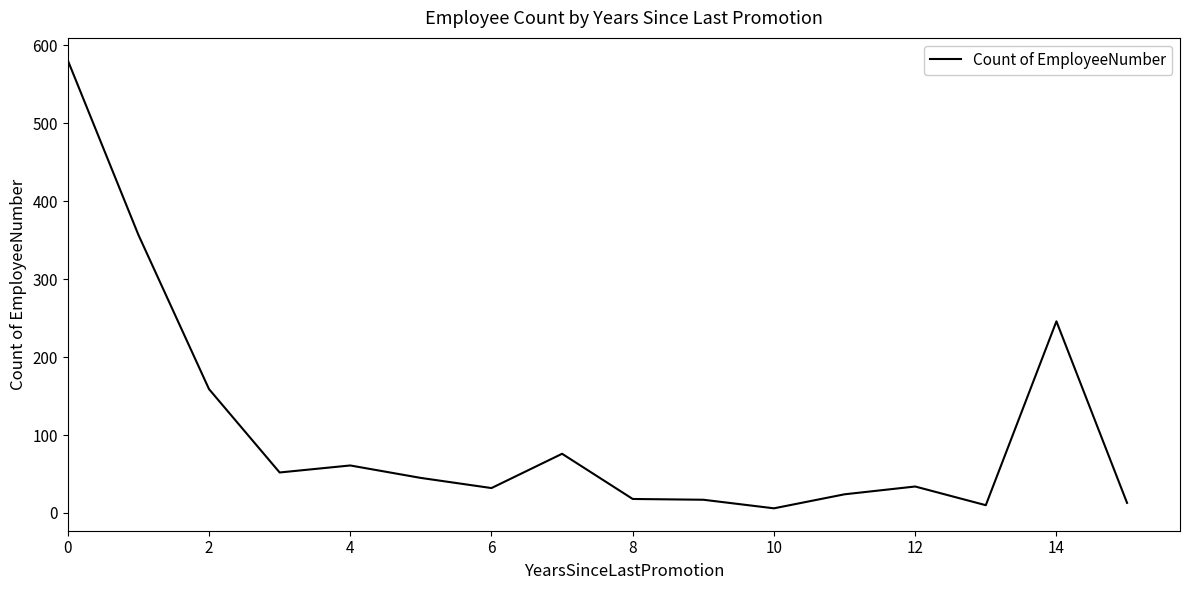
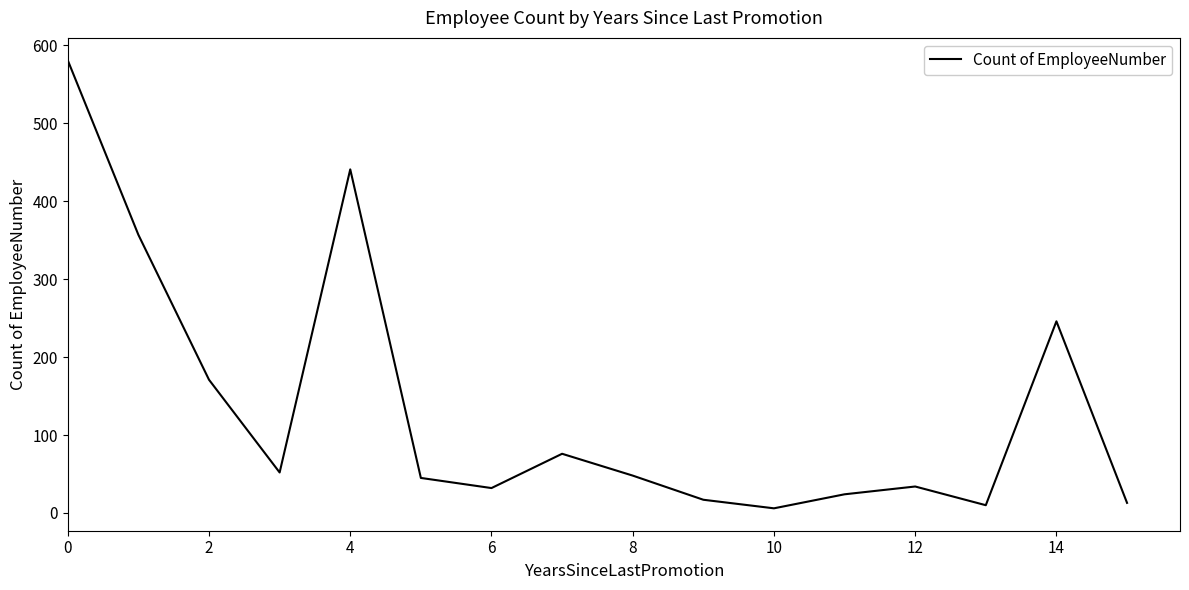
2: 160 -> 170
4: 60 -> 440
8: 20 -> 50
